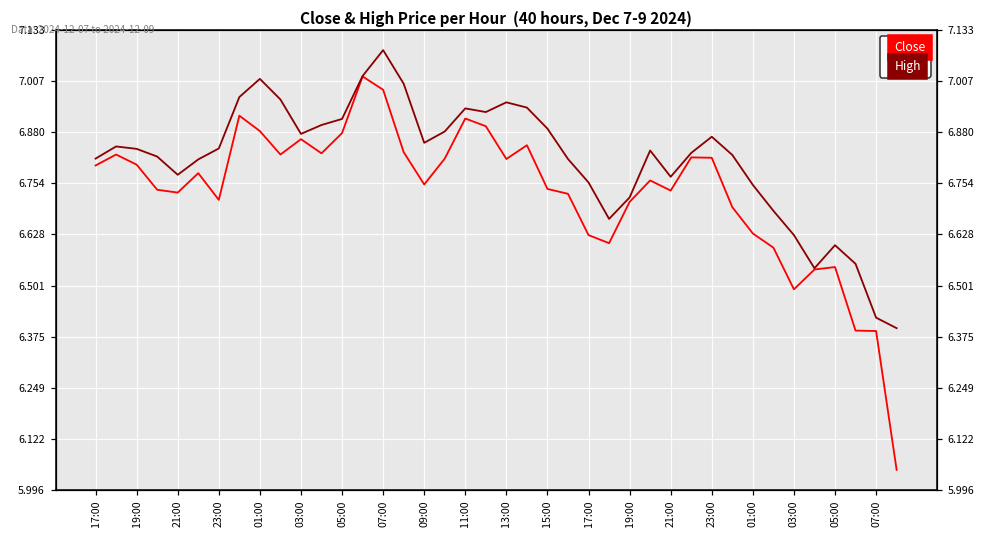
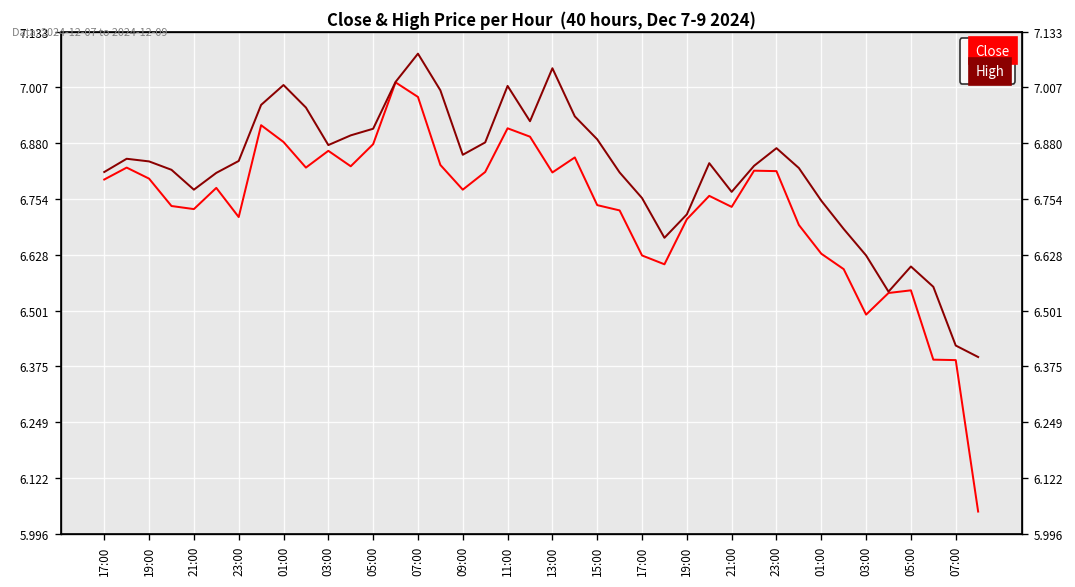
Close, 09:00: 6.75 -> 6.78
High, 11:00: 6.94 -> 7.01
High, 13:00: 6.95 -> 7.05
